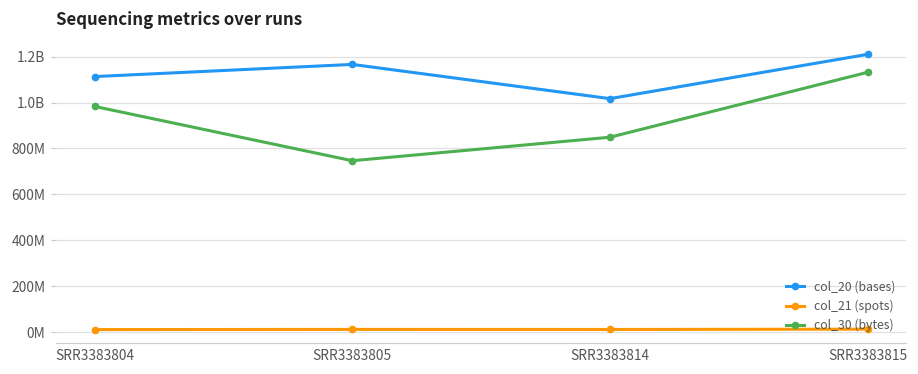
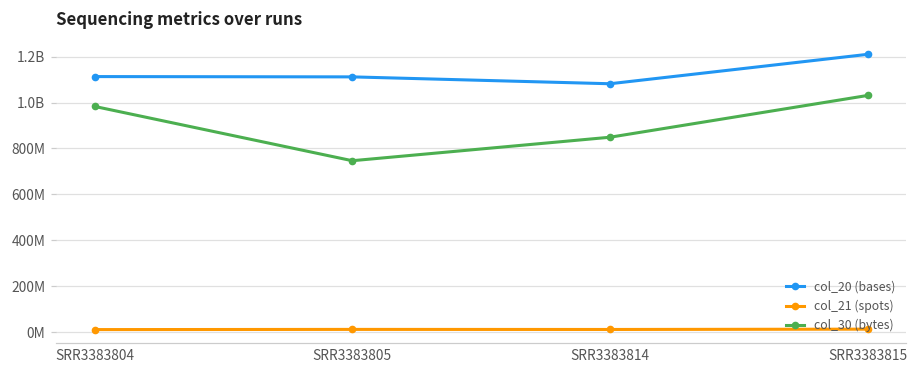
col_20 (bases), SRR3383805: 1170000000 -> 1110000000
col_20 (bases), SRR3383814: 1020000000 -> 1080000000
col_30 (bytes), SRR3383815: 1130000000 -> 1030000000
